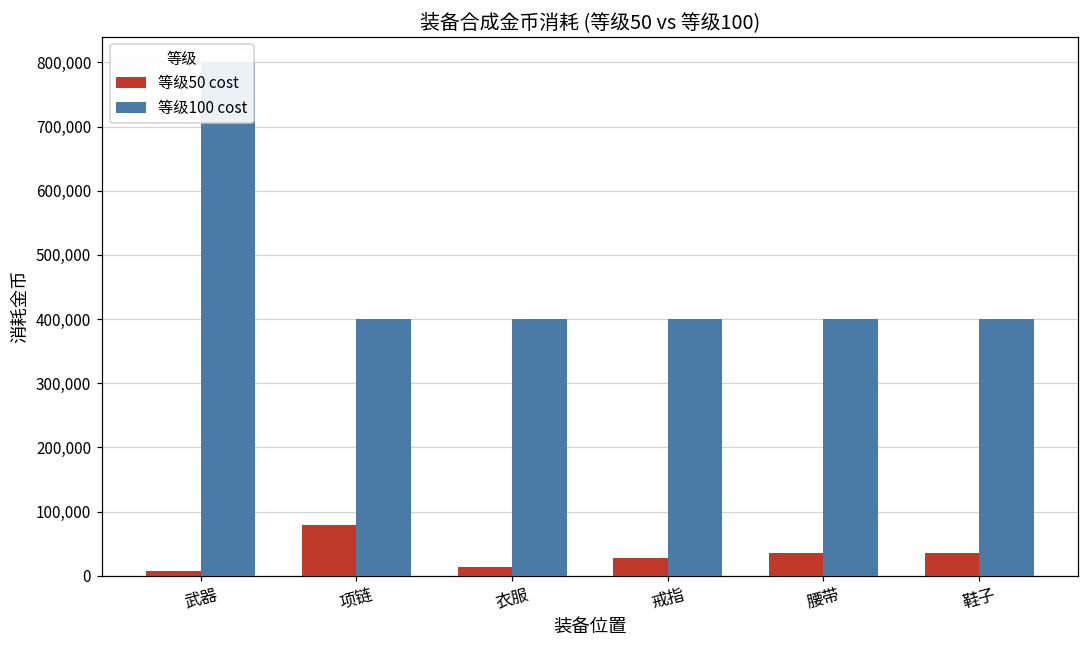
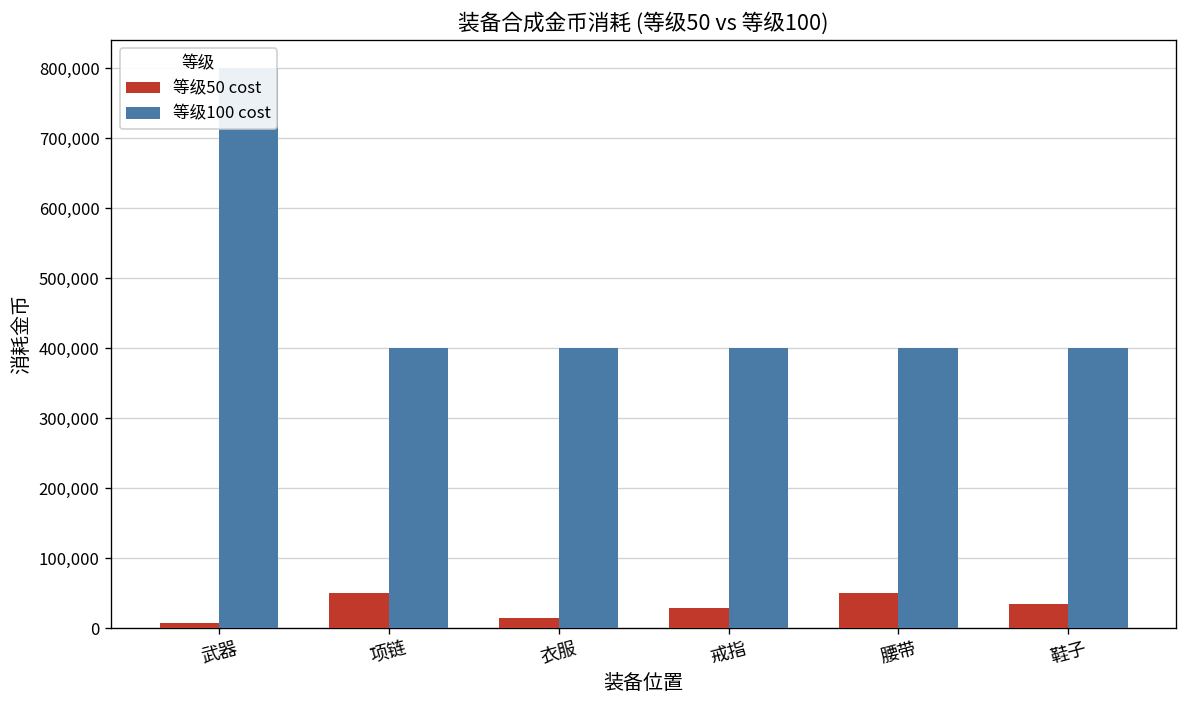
等级50 cost, 项链: 80,000 -> 50,000
等级50 cost, 腰带: 40,000 -> 50,000
